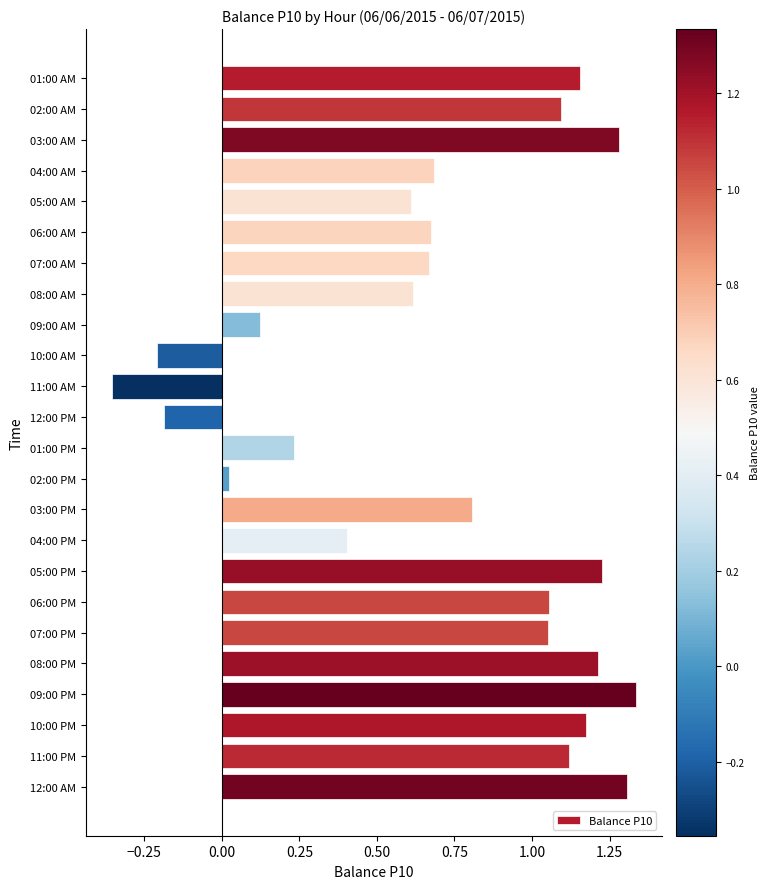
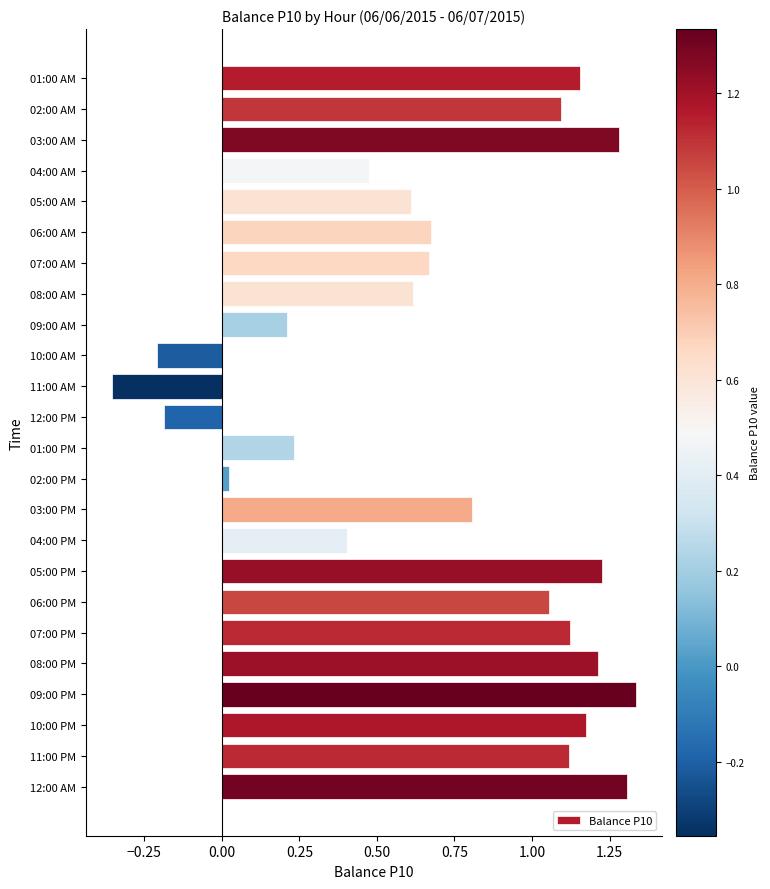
04:00 AM: 0.69 -> 0.48
09:00 AM: 0.12 -> 0.21
07:00 PM: 1.05 -> 1.12
